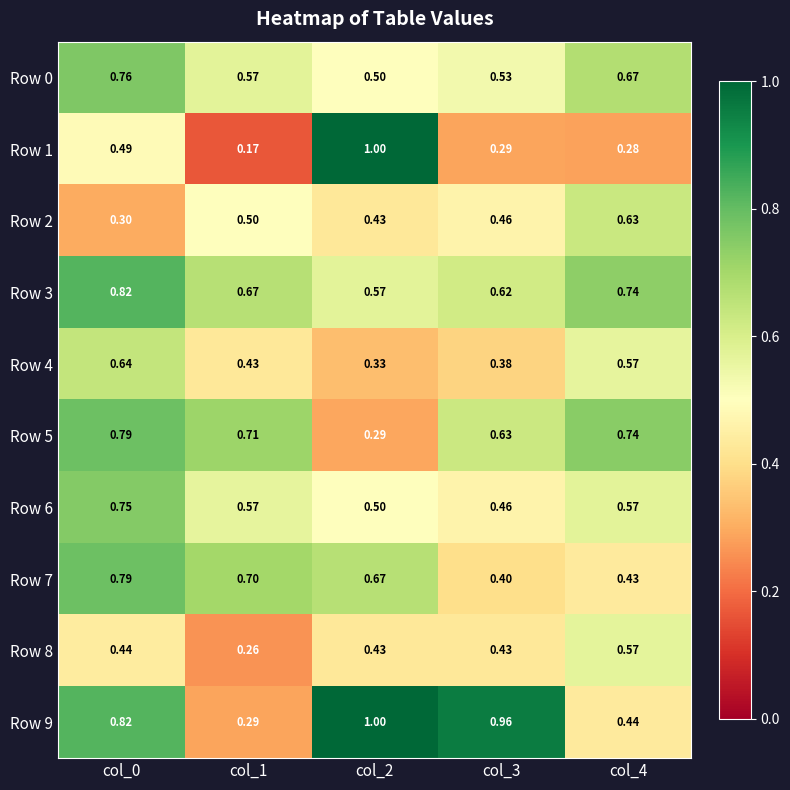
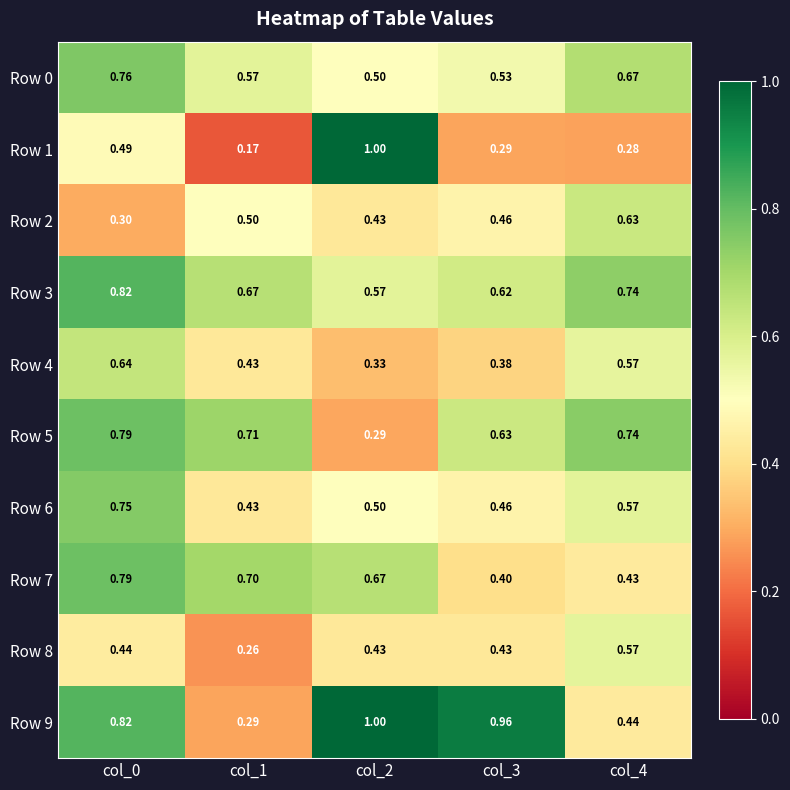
Row 6, col_1: 0.57 -> 0.43
